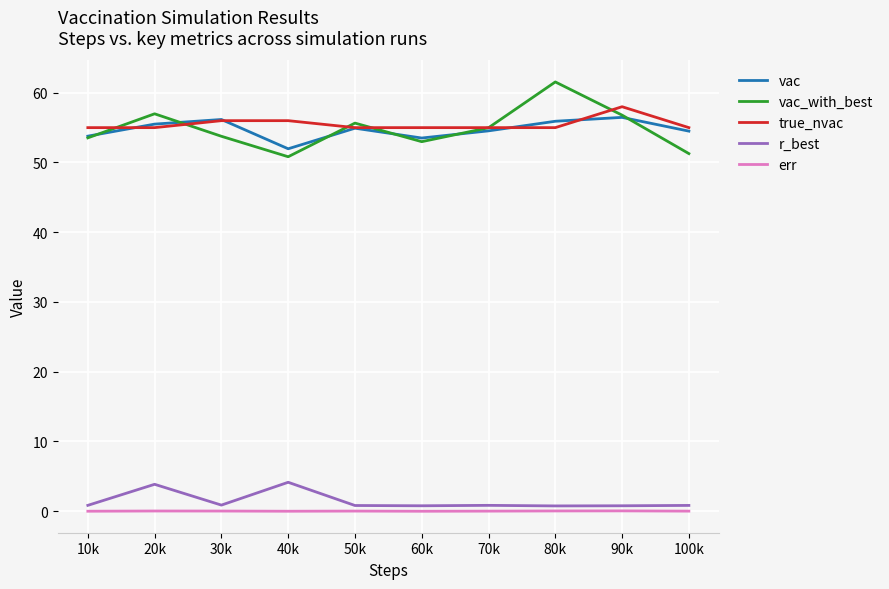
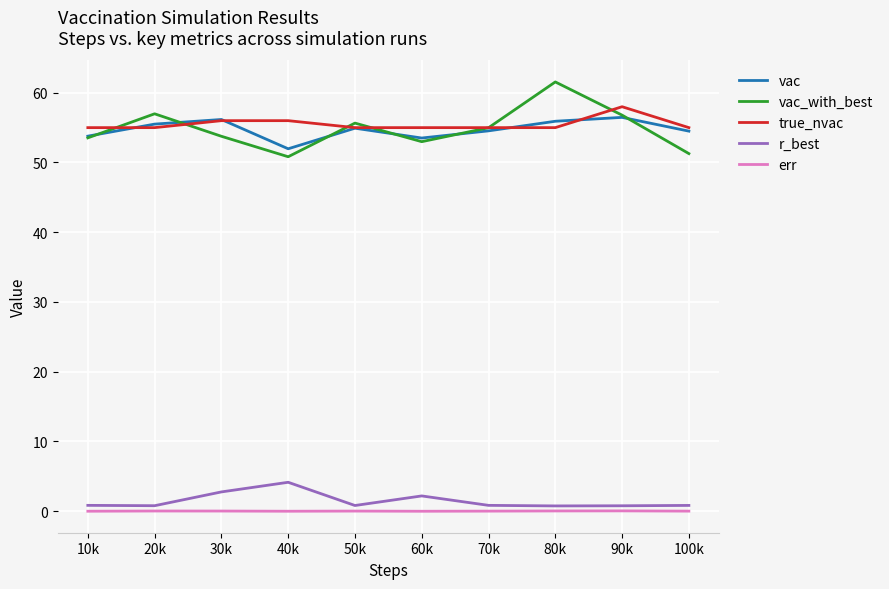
r_best, 20k: 4 -> 1
r_best, 30k: 1 -> 3
r_best, 60k: 1 -> 2
